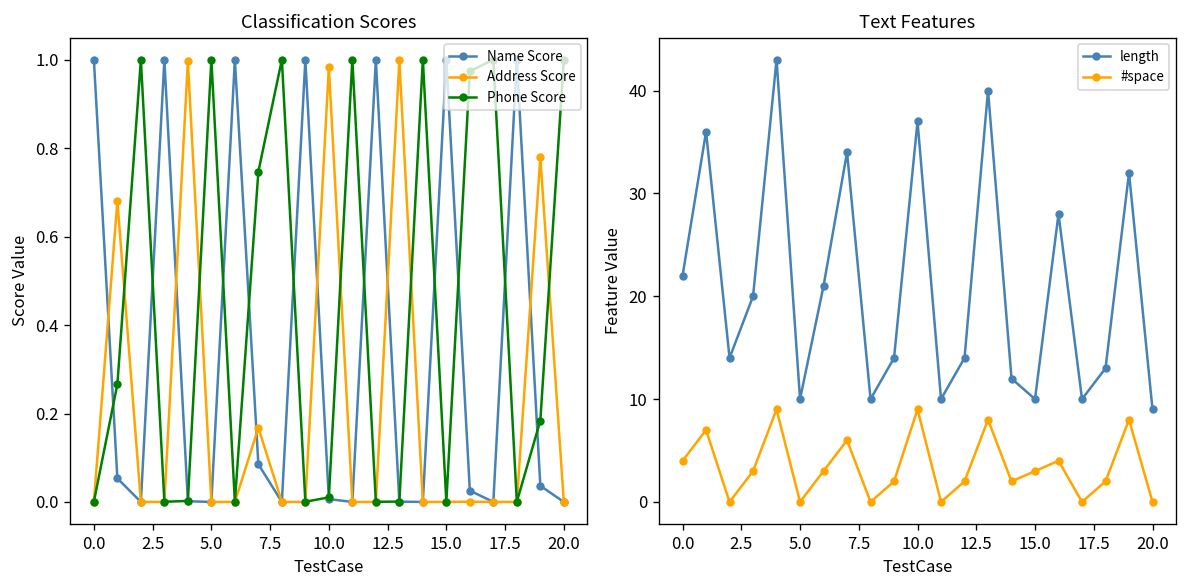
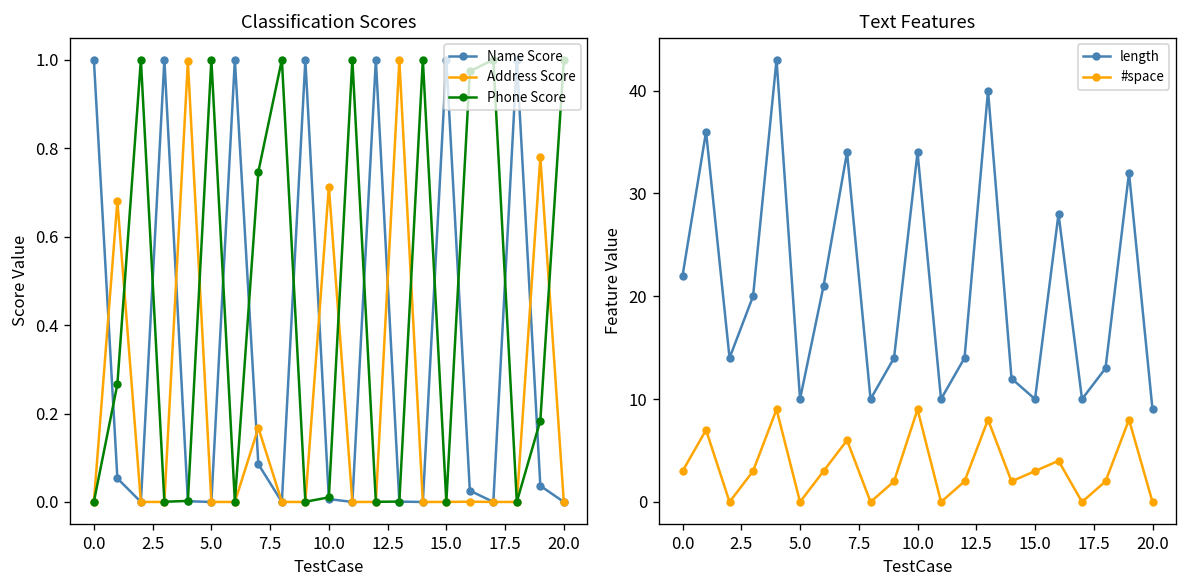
Classification Scores, Address Score, 10.0: 0.98 -> 0.71
Text Features, #space, 0.0: 4 -> 3
Text Features, length, 10.0: 37 -> 34
